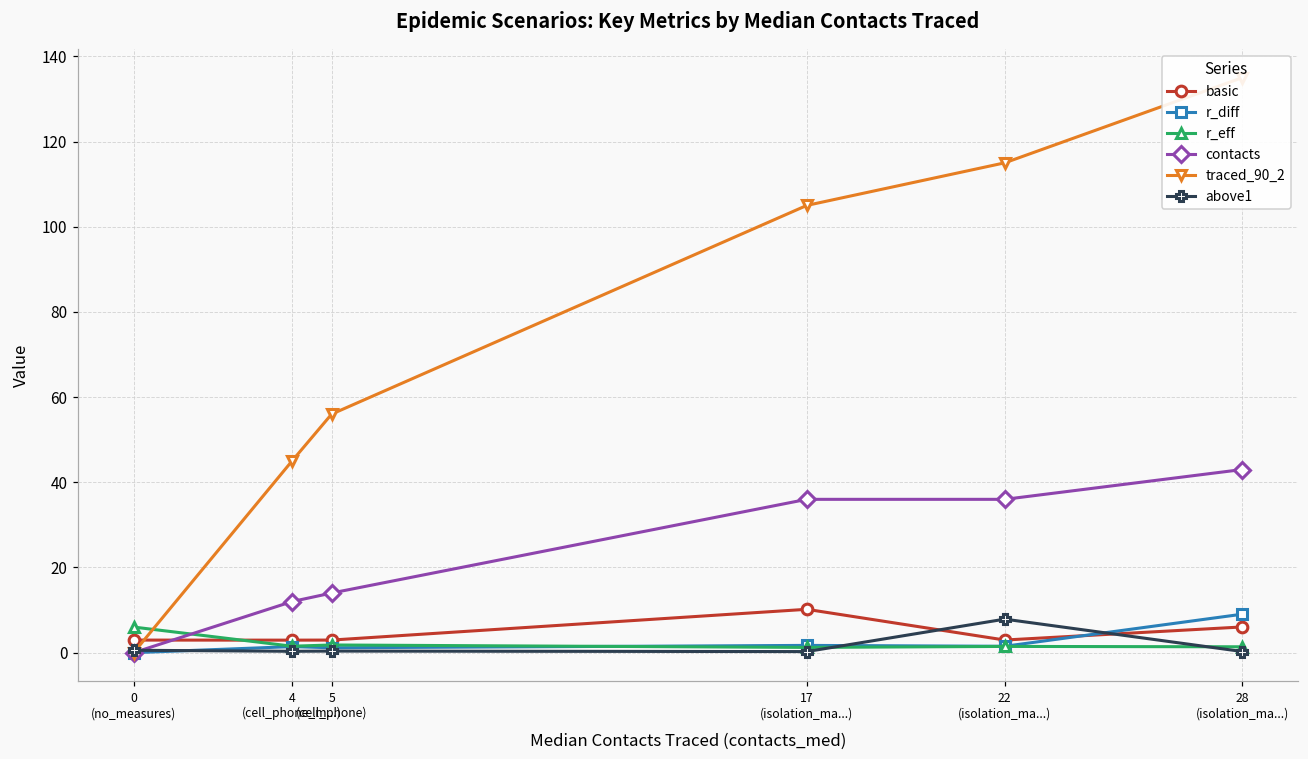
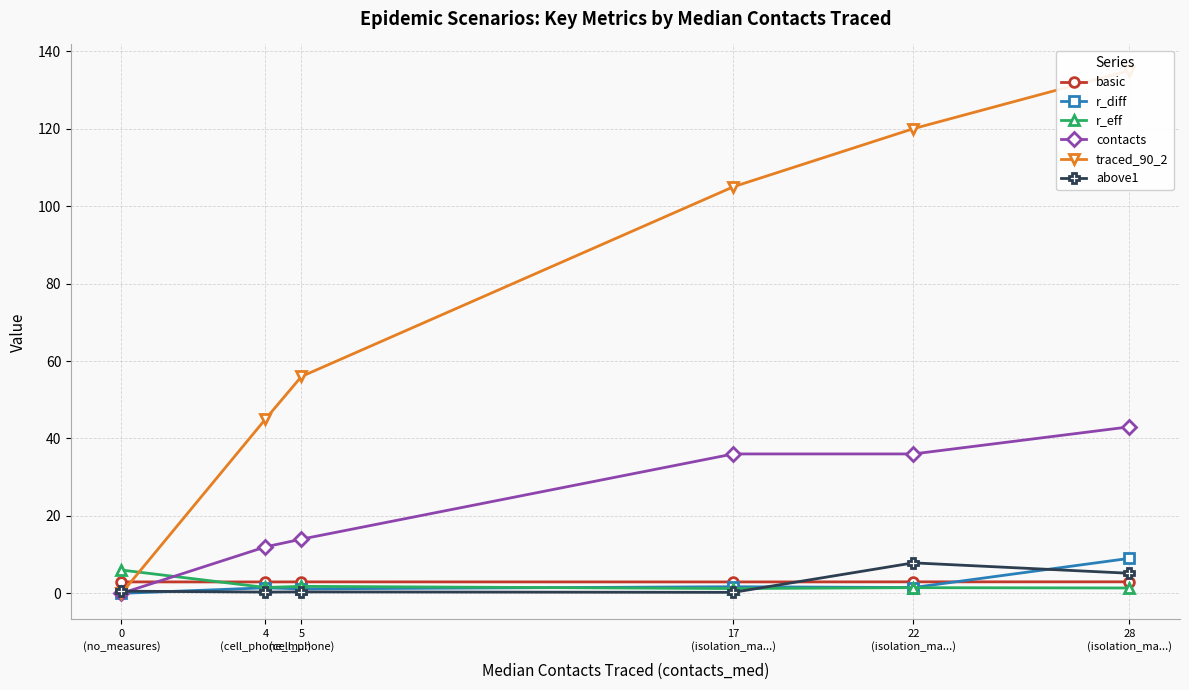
basic, 17 (isolation_ma...): 10 -> 3
traced_90_2, 22 (isolation_ma...): 115 -> 120
basic, 28 (isolation_ma...): 6 -> 3
above1, 28 (isolation_ma...): 0 -> 5
